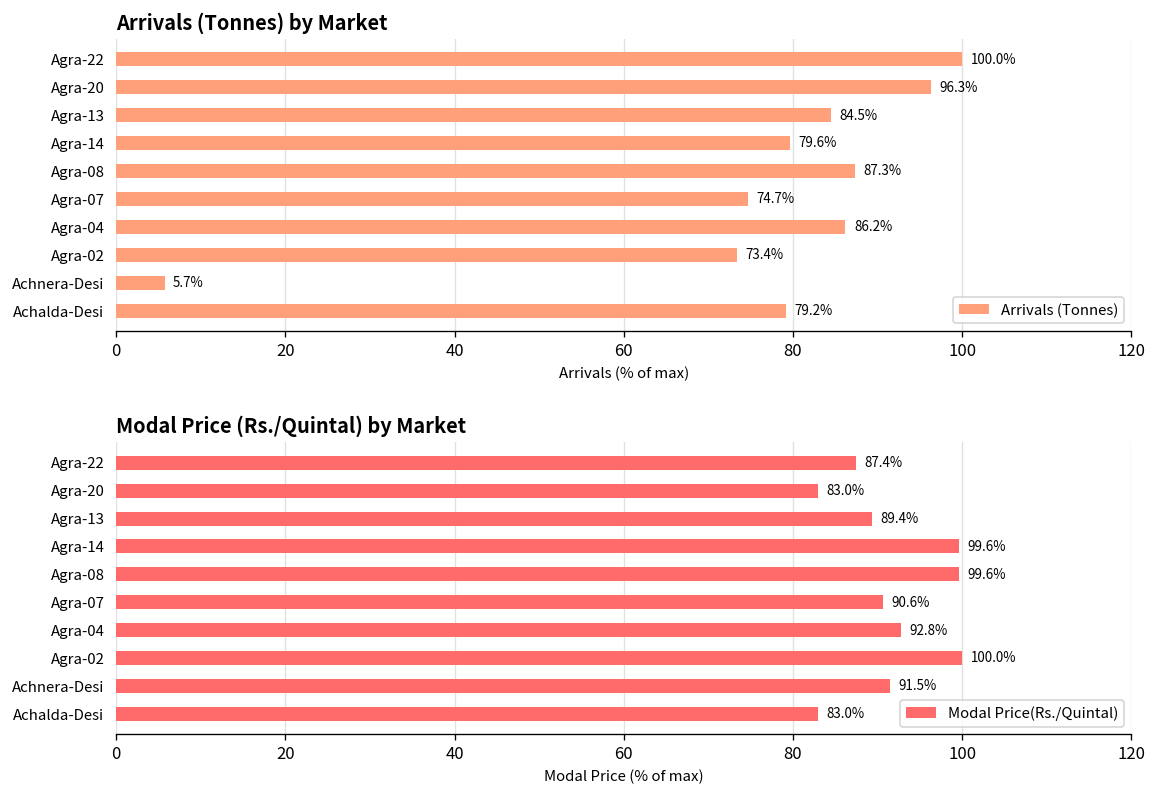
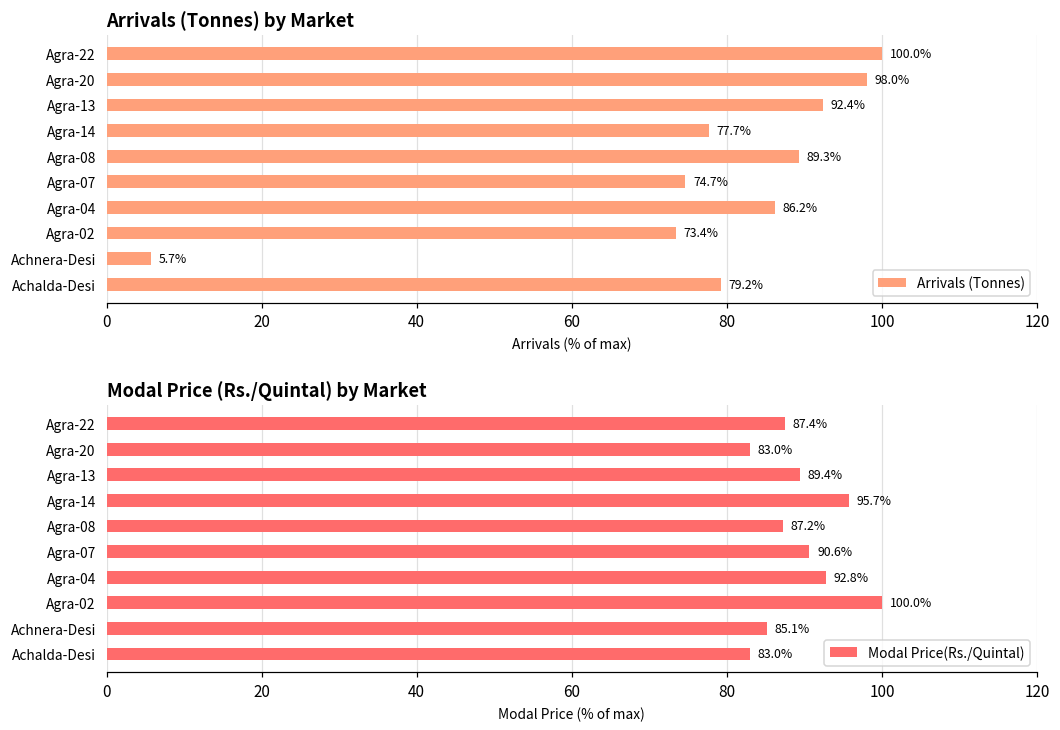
Arrivals (Tonnes) by Market, Agra-20: 96.3% -> 98.0%
Arrivals (Tonnes) by Market, Agra-13: 84.5% -> 92.4%
Arrivals (Tonnes) by Market, Agra-14: 79.6% -> 77.7%
Arrivals (Tonnes) by Market, Agra-08: 87.3% -> 89.3%
Modal Price (Rs./Quintal) by Market, Agra-14: 99.6% -> 95.7%
Modal Price (Rs./Quintal) by Market, Agra-08: 99.6% -> 87.2%
Modal Price (Rs./Quintal) by Market, Achnera-Desi: 91.5% -> 85.1%
